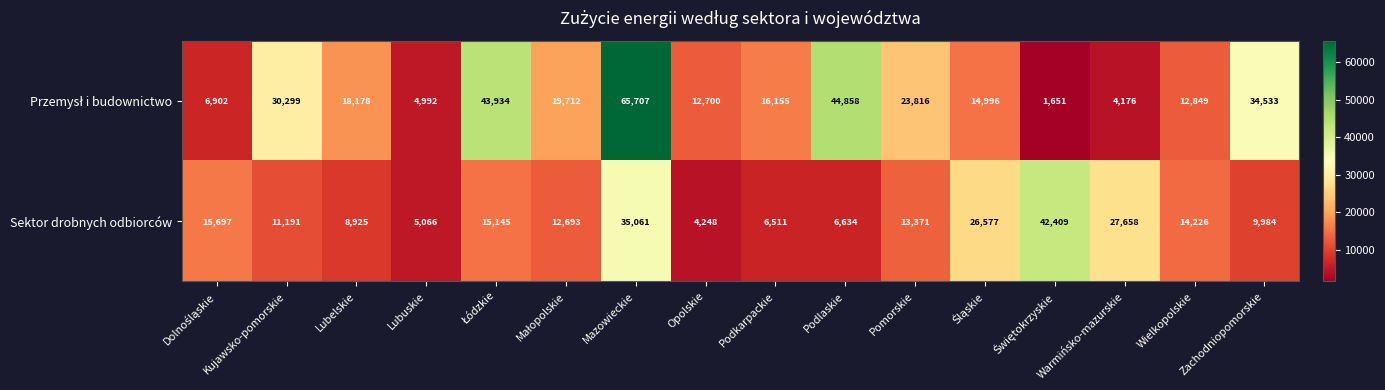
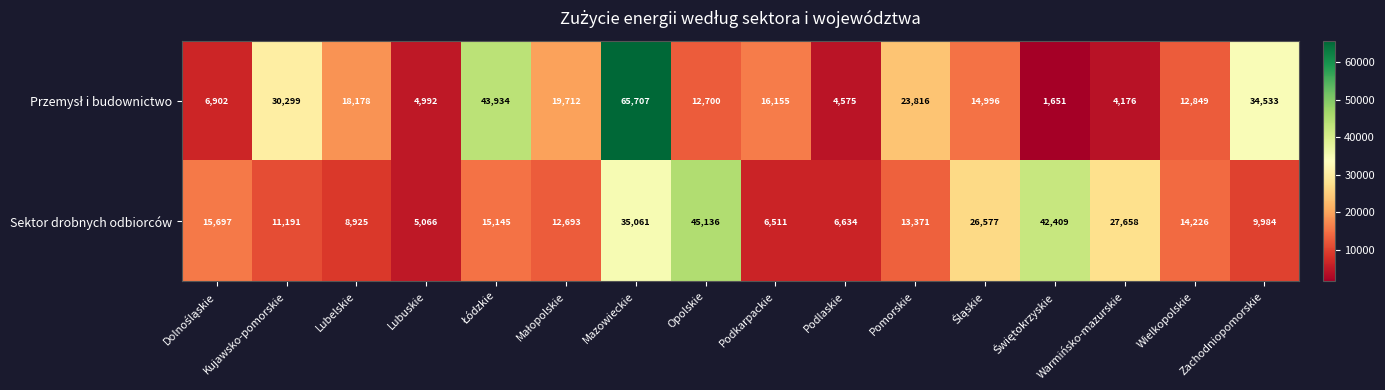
Przemysł i budownictwo, Podlaskie: 44,858 -> 4,575
Sektor drobnych odbiorców, Opolskie: 4,248 -> 45,136
